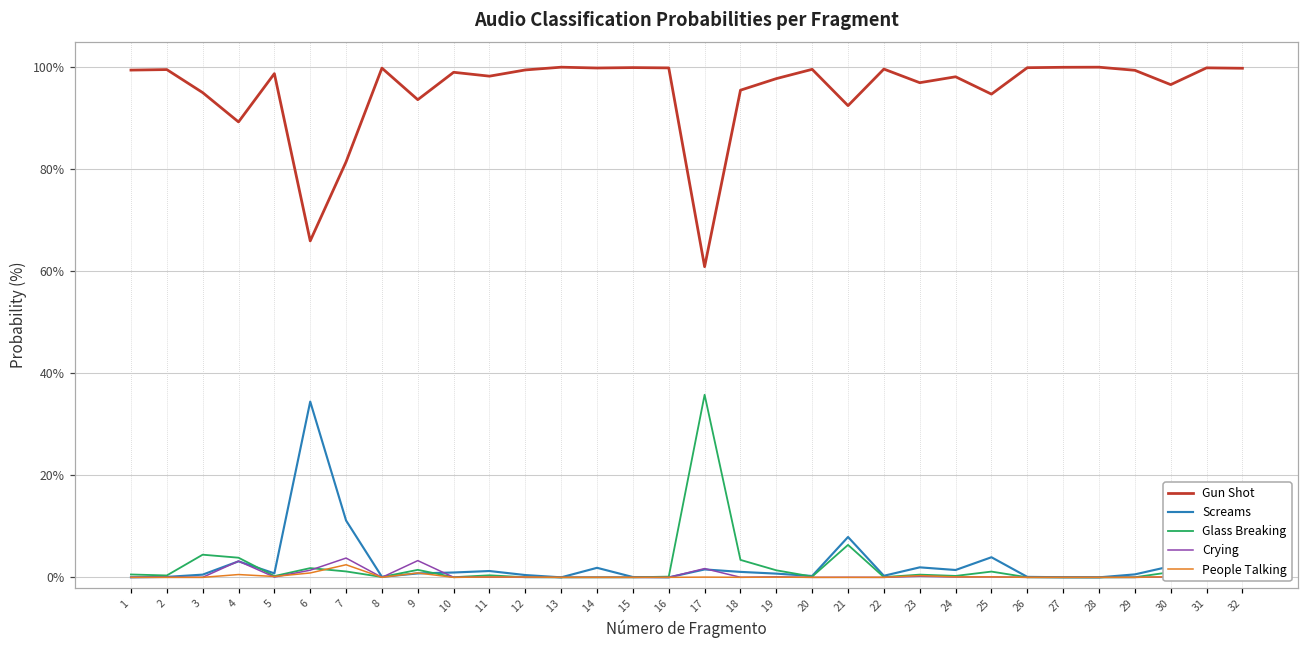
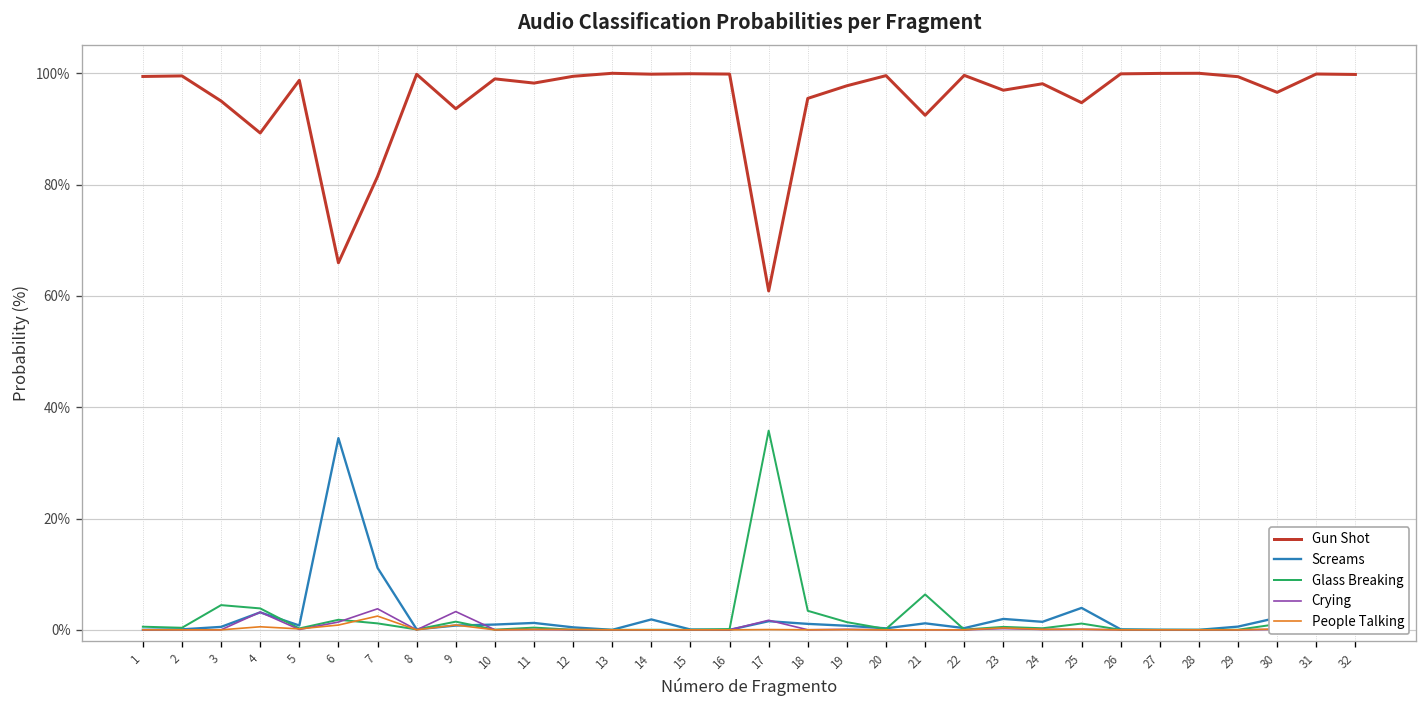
Screams, 21: 8% -> 1%
